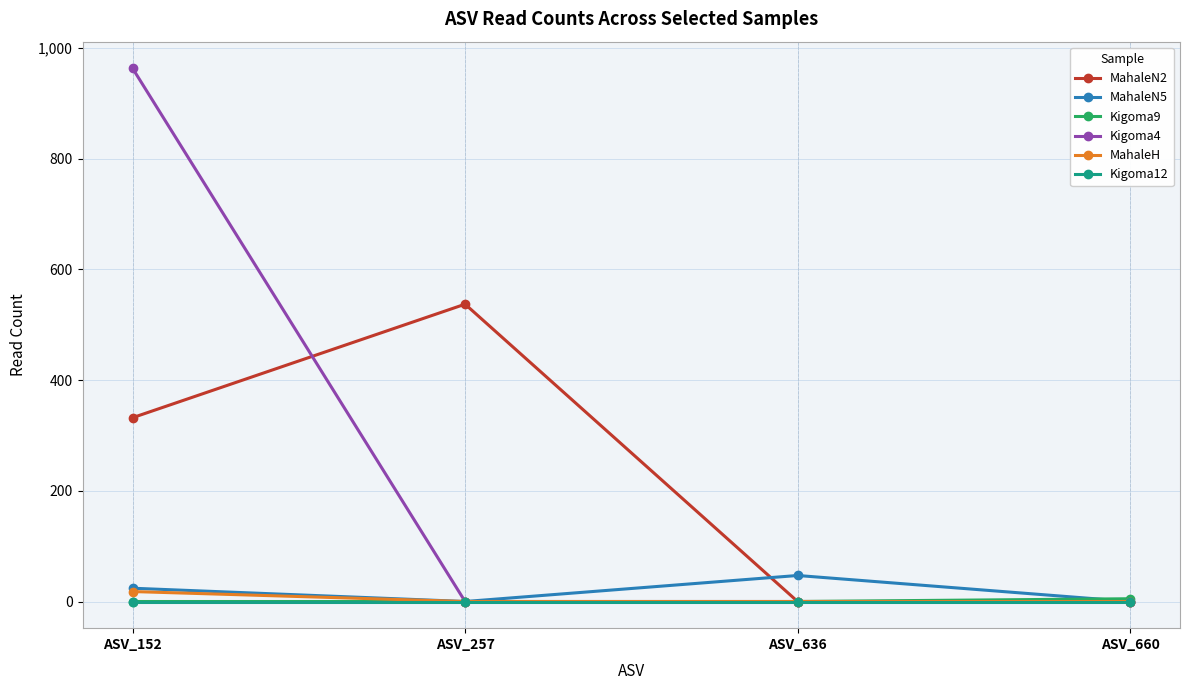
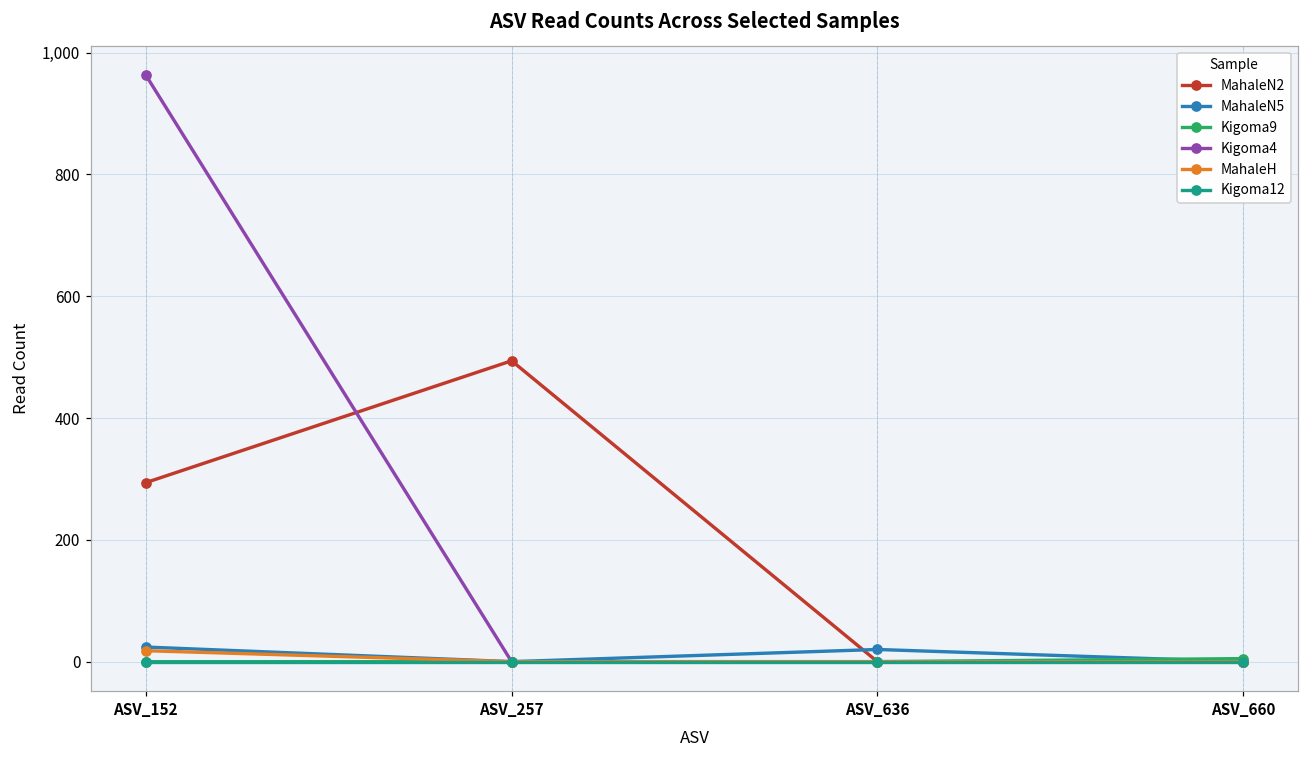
MahaleN2, ASV_152: 330 -> 290
MahaleN2, ASV_257: 540 -> 490
MahaleN5, ASV_636: 50 -> 20
